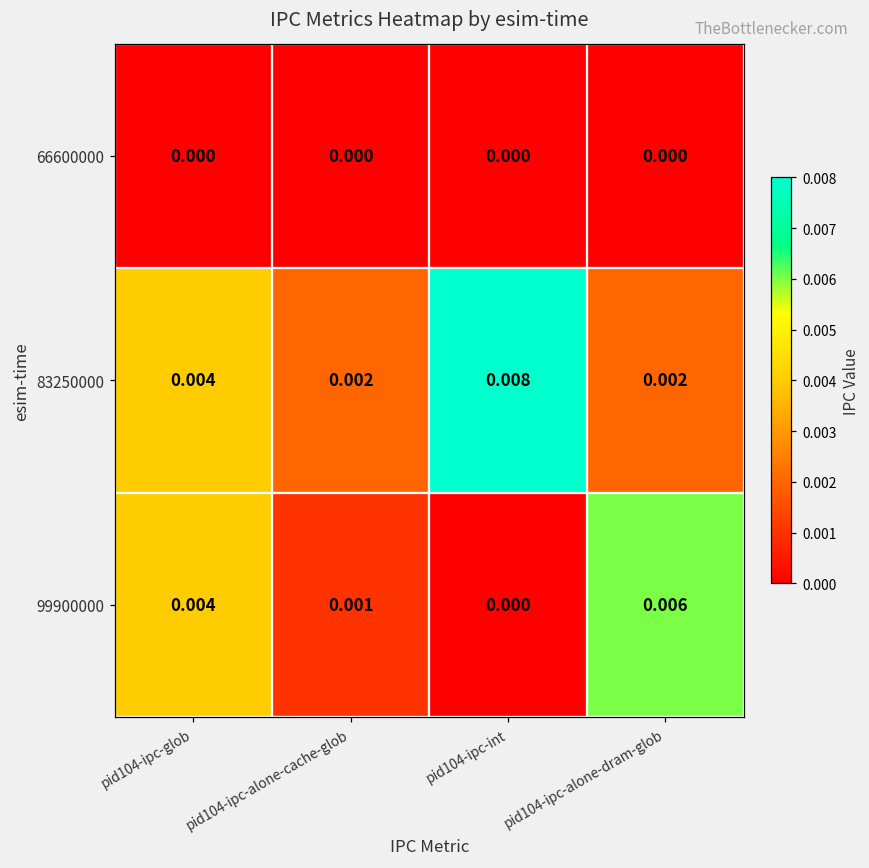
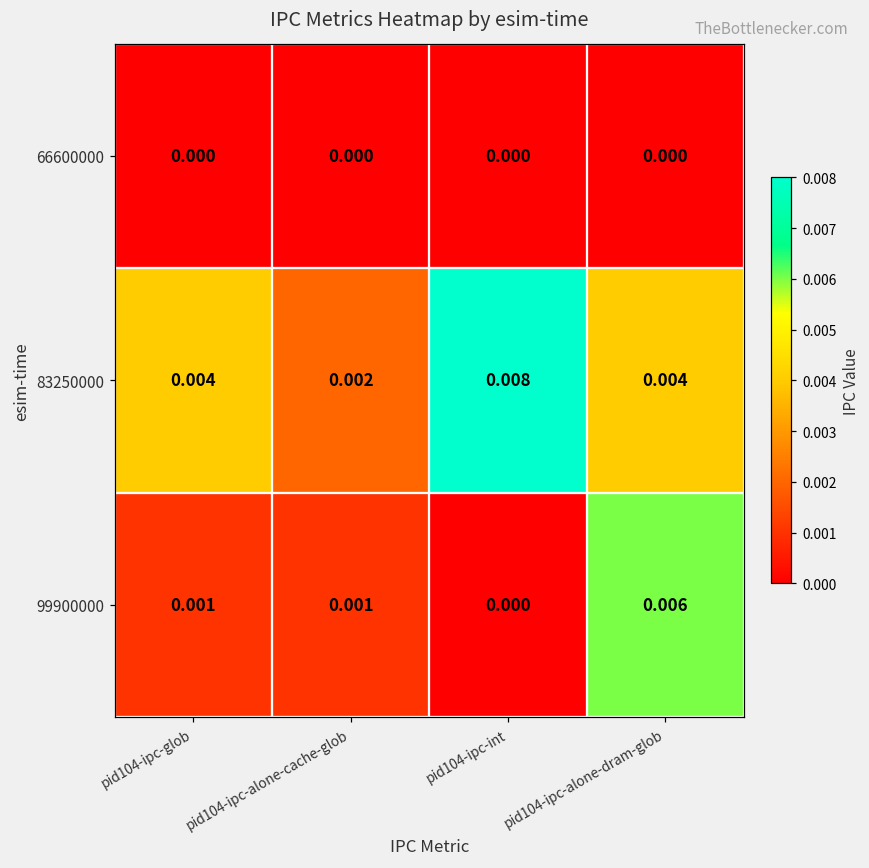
83250000, pid104-ipc-alone-dram-glob: 0.002 -> 0.004
99900000, pid104-ipc-glob: 0.004 -> 0.001
